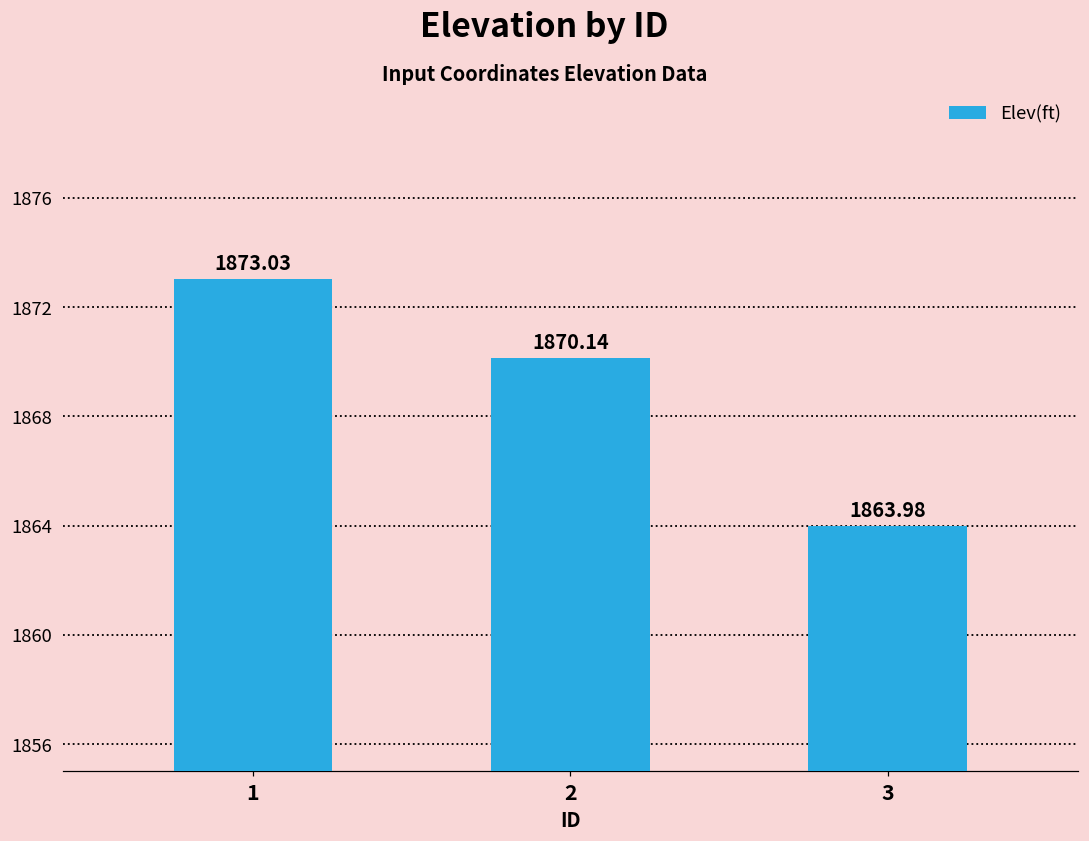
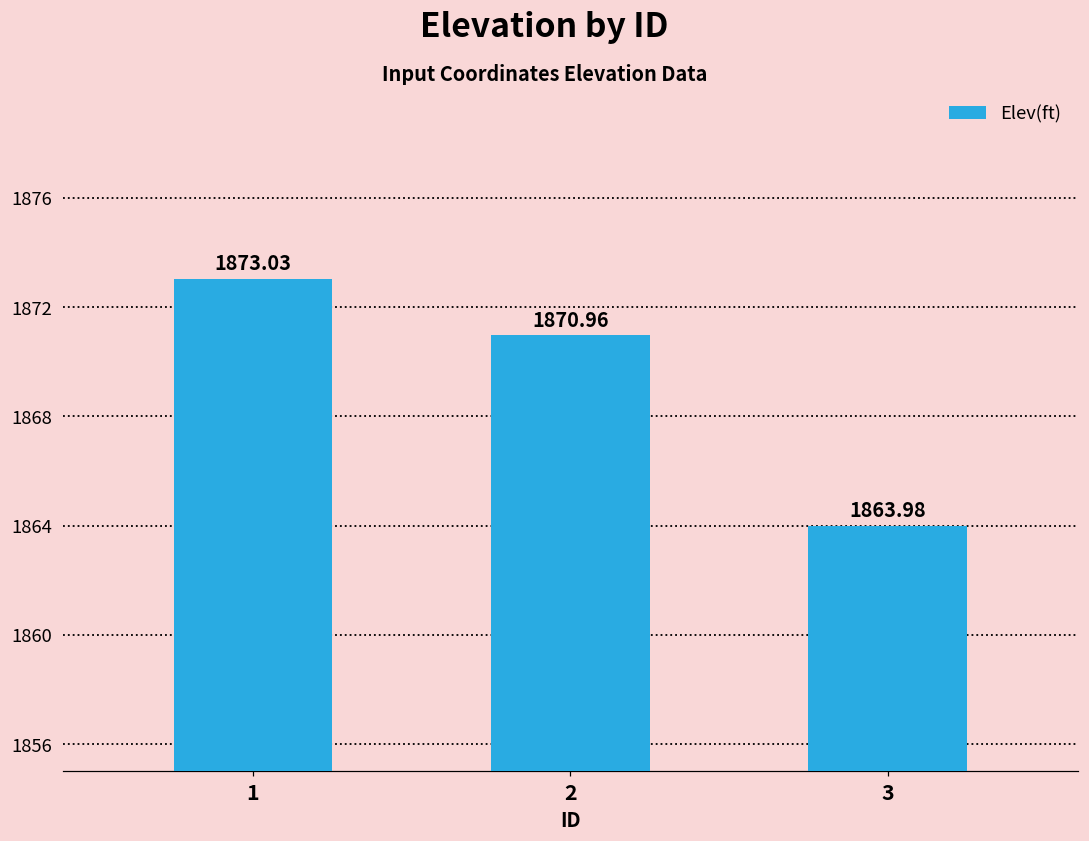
2: 1870.14 -> 1870.96
